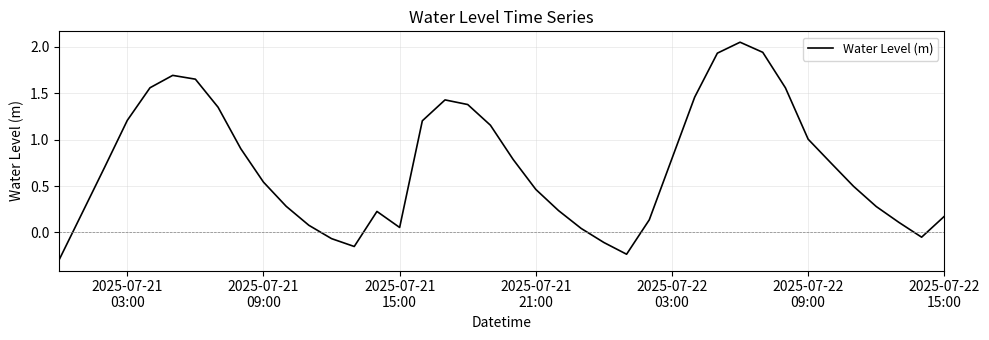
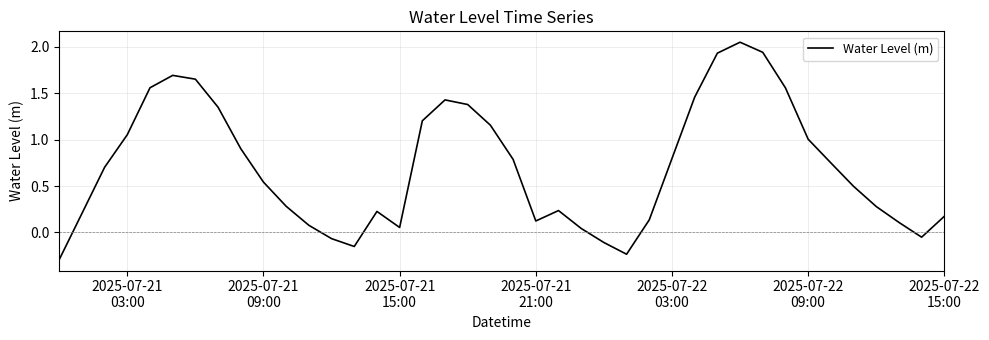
2025-07-21 03:00: 1.2 -> 1.1
2025-07-21 21:00: 0.5 -> 0.1
